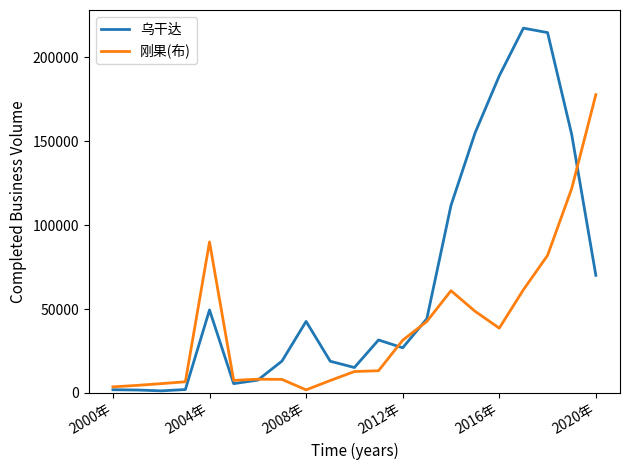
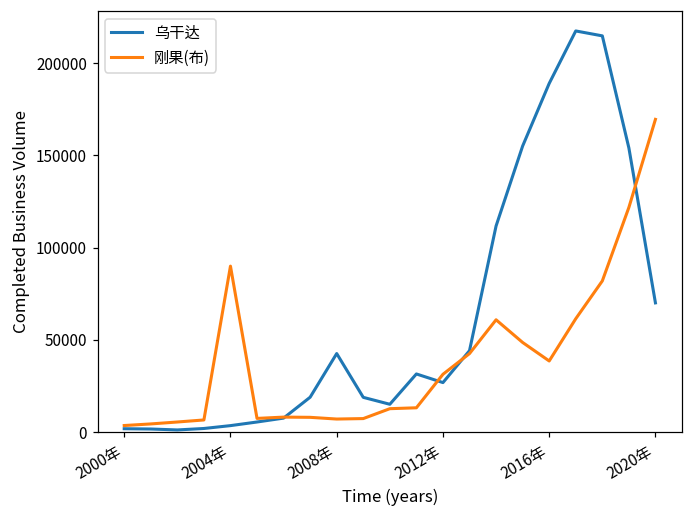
乌干达, 2004年: 49000 -> 4000
刚果(布), 2008年: 2000 -> 7000
刚果(布), 2020年: 178000 -> 170000
